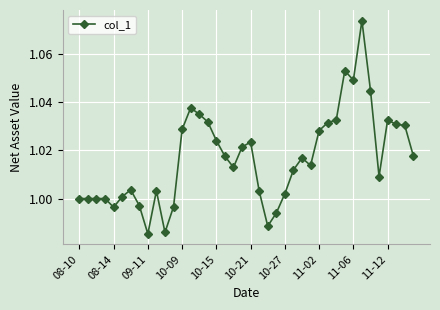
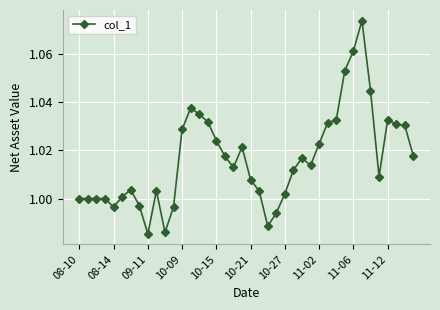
10-21: 1.023 -> 1.008
11-02: 1.028 -> 1.023
11-06: 1.049 -> 1.061
